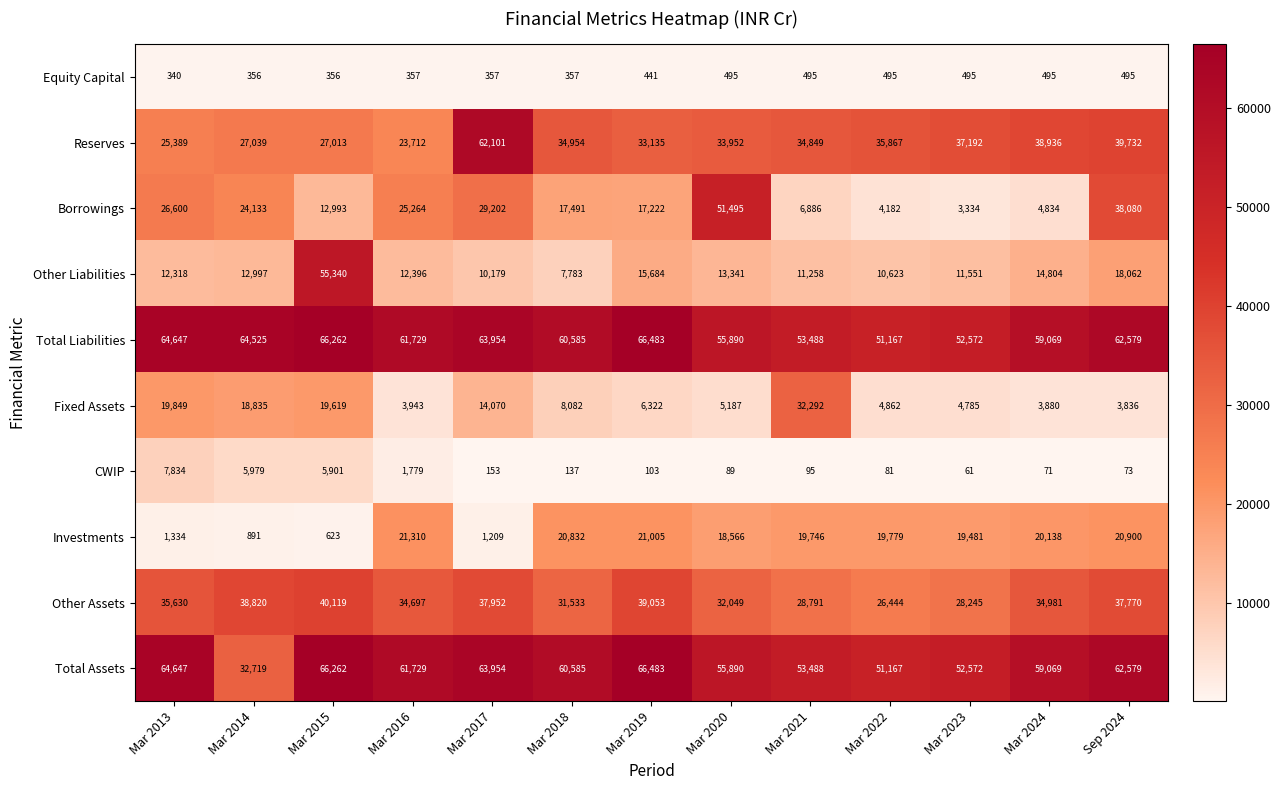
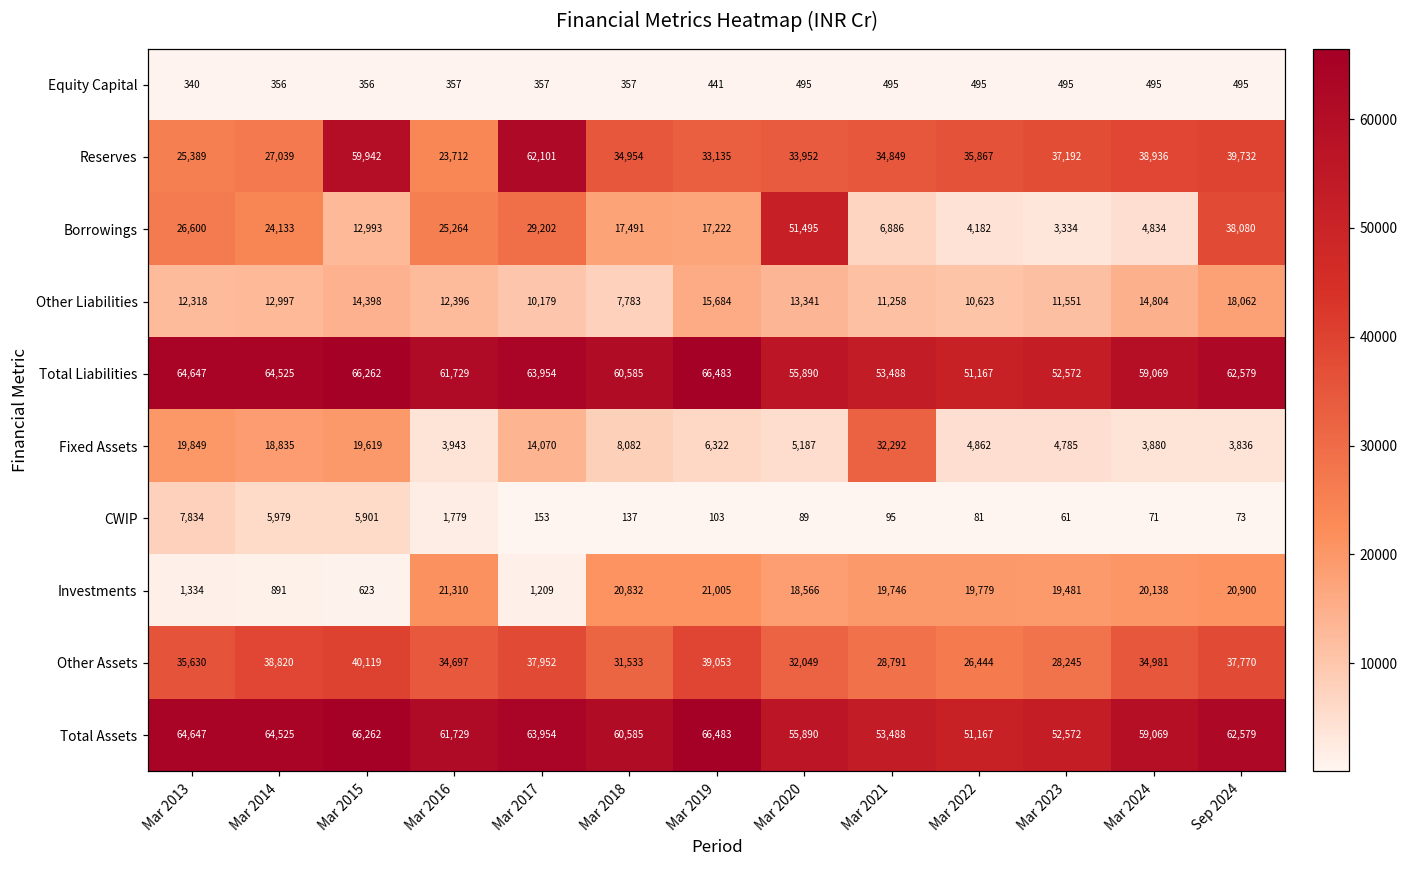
Reserves, Mar 2015: 27,013 -> 59,942
Other Liabilities, Mar 2015: 55,340 -> 14,398
Total Assets, Mar 2014: 32,719 -> 64,525
